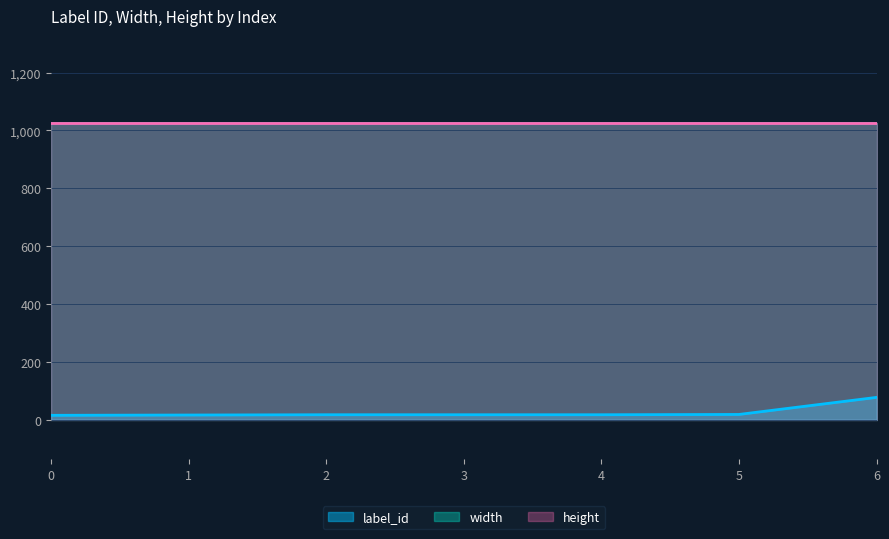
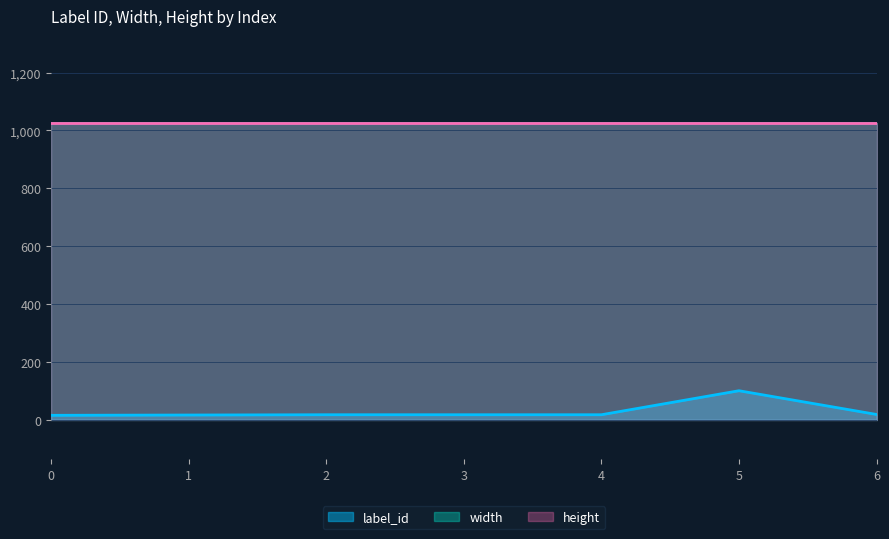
label_id, 5: 20 -> 100
label_id, 6: 80 -> 20
